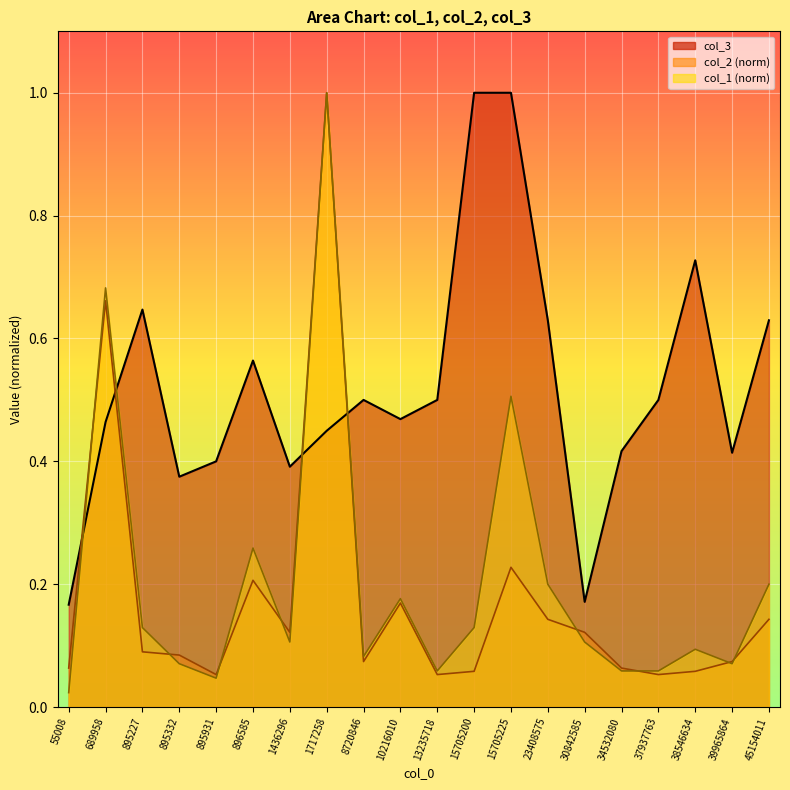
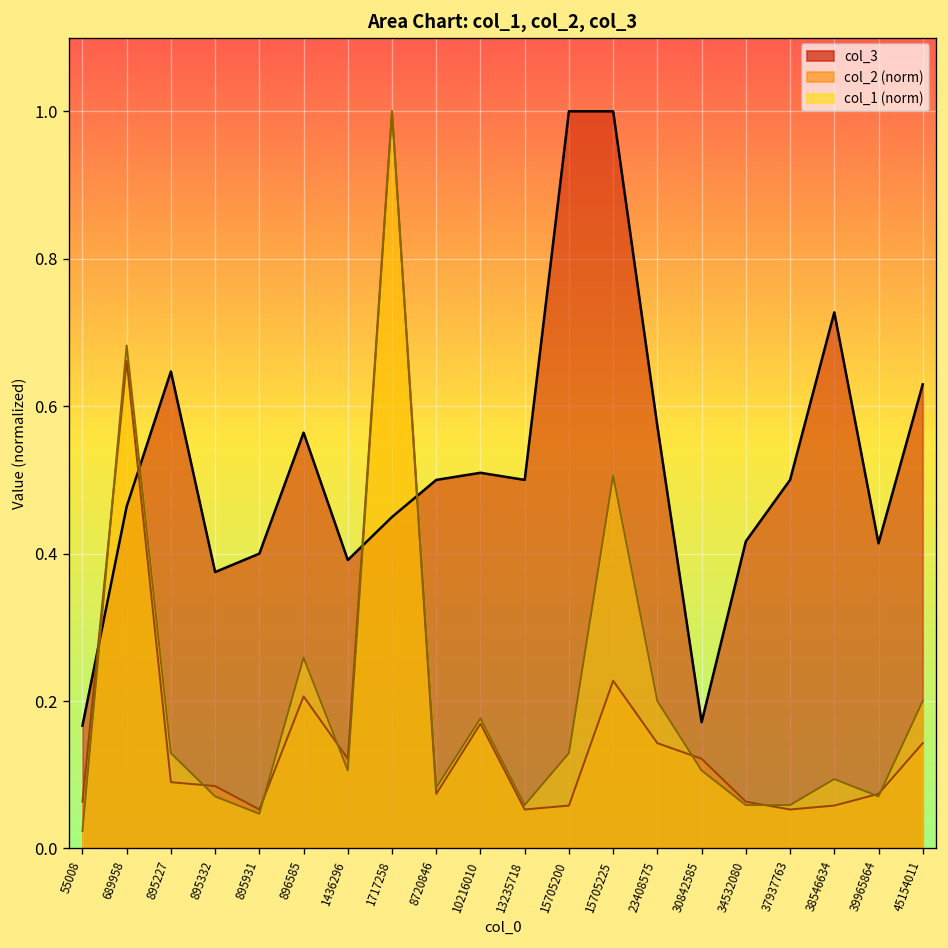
col_3, 10216010: 0.47 -> 0.51
col_3, 23408575: 0.63 -> 0.57
